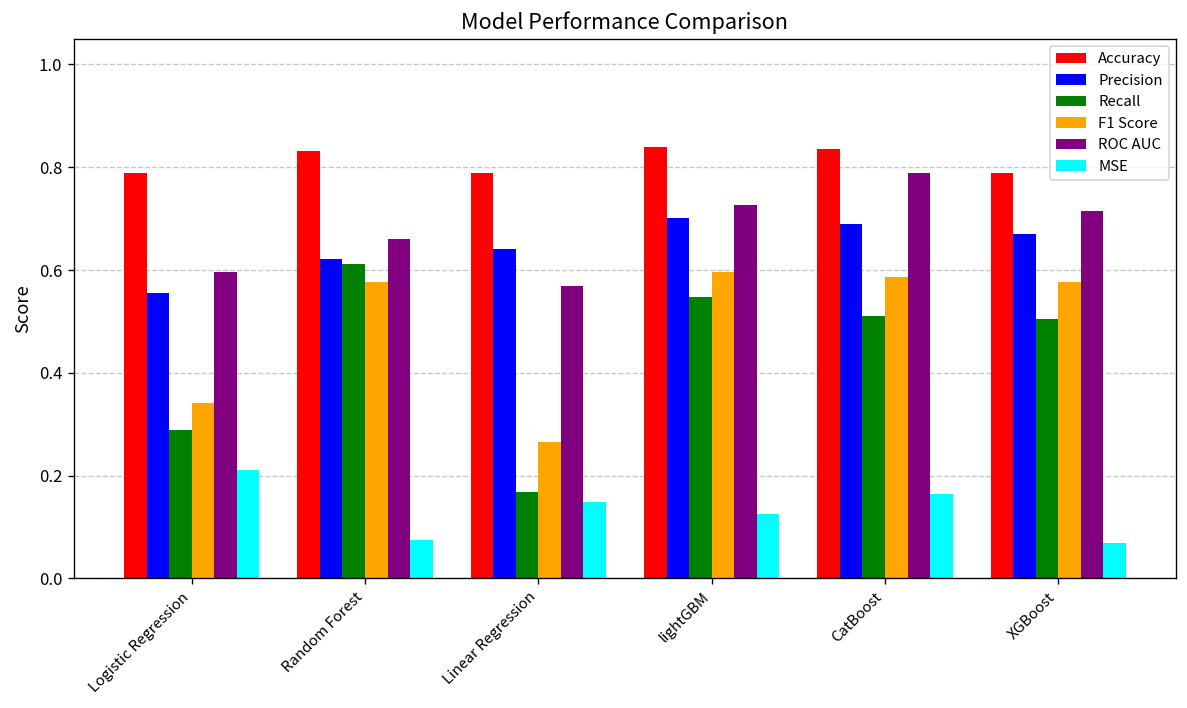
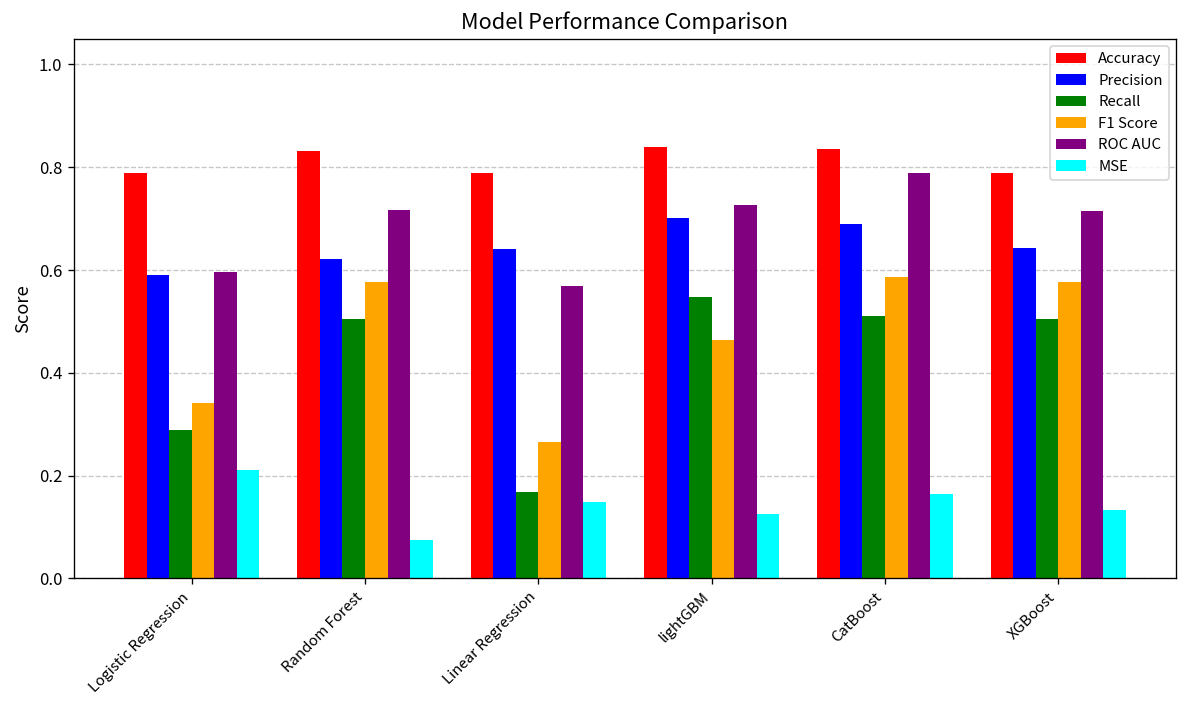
Precision, Logistic Regression: 0.55 -> 0.59
Recall, Random Forest: 0.61 -> 0.51
ROC AUC, Random Forest: 0.66 -> 0.72
F1 Score, lightGBM: 0.60 -> 0.46
Precision, XGBoost: 0.67 -> 0.64
MSE, XGBoost: 0.07 -> 0.13
